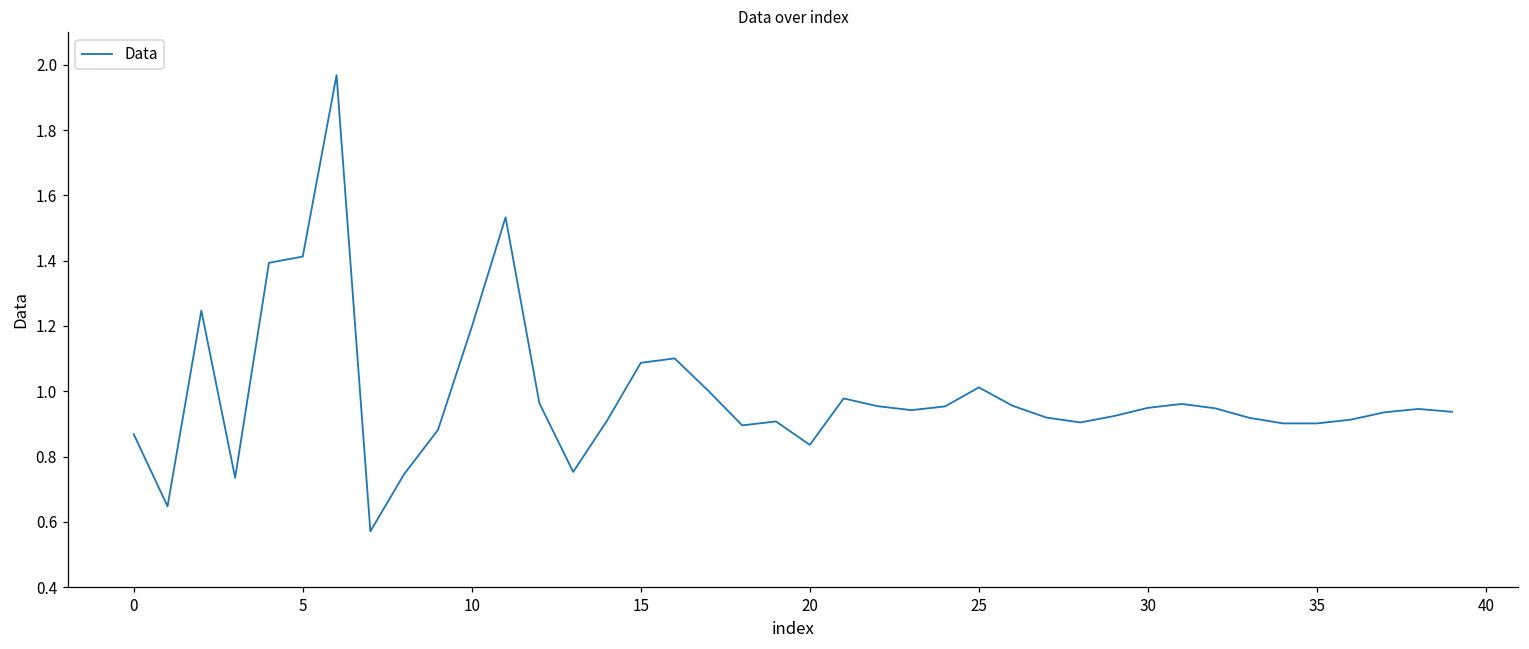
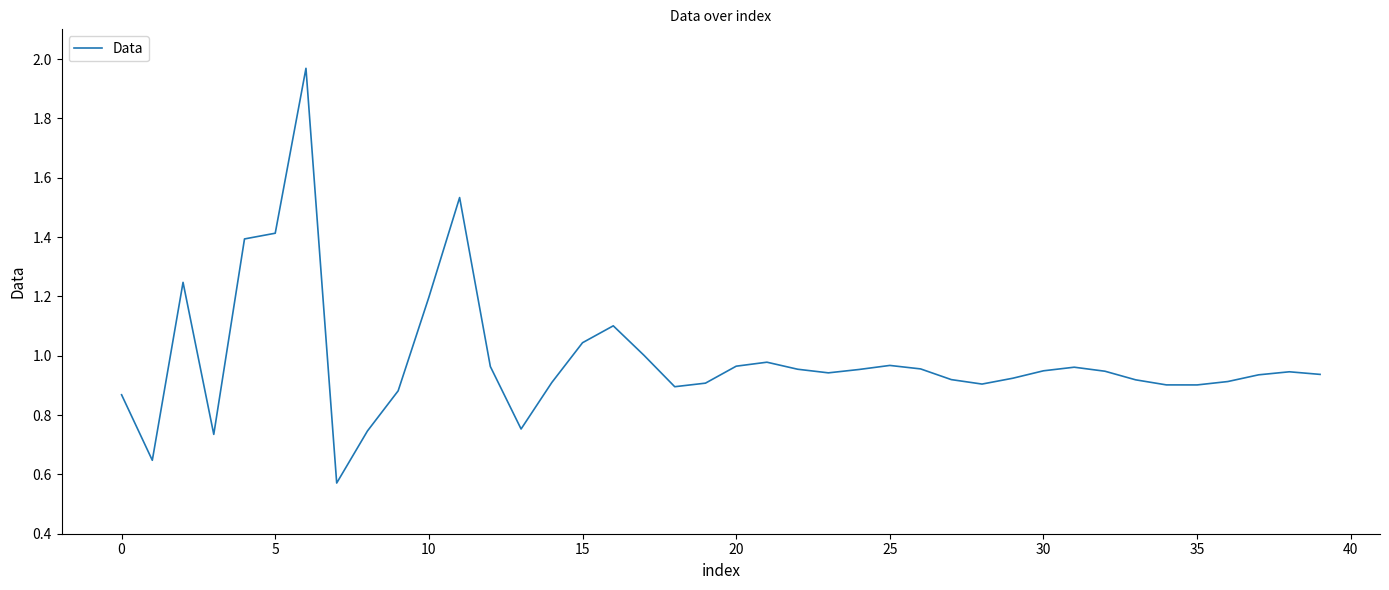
15: 1.09 -> 1.04
20: 0.84 -> 0.96
25: 1.01 -> 0.97
